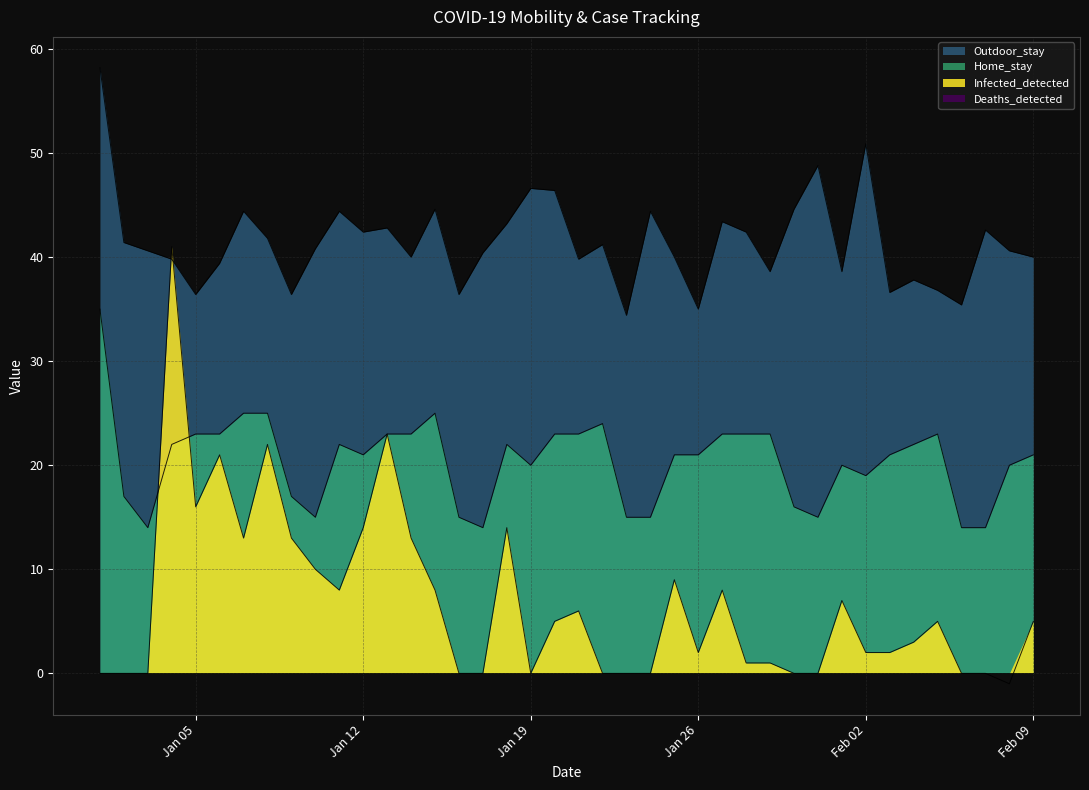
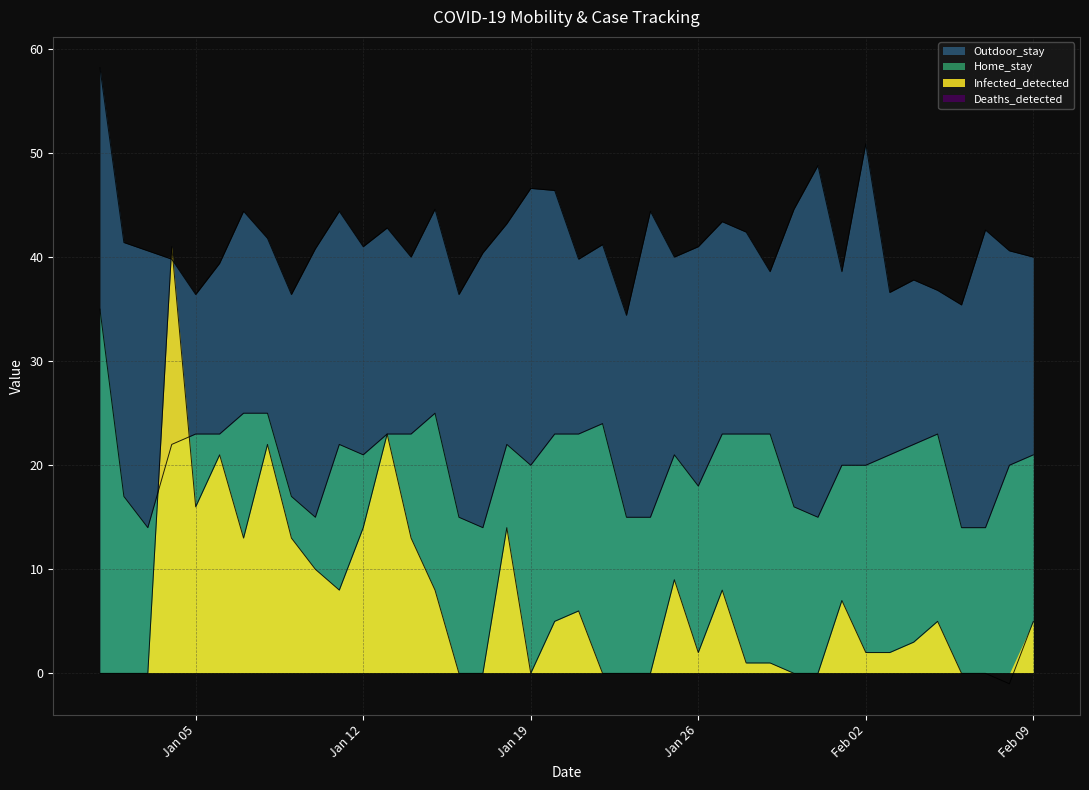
Outdoor_stay, Jan 12: 42.4 -> 41.0
Outdoor_stay, Jan 26: 35 -> 41
Home_stay, Jan 26: 21 -> 18
Home_stay, Feb 02: 19 -> 20
